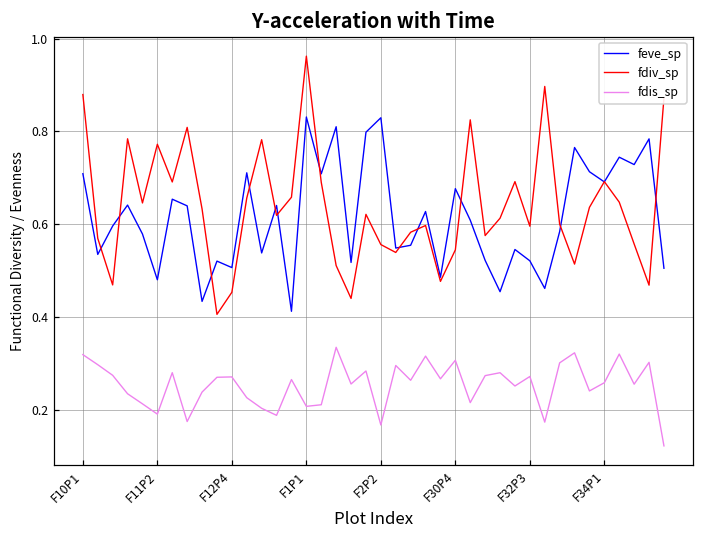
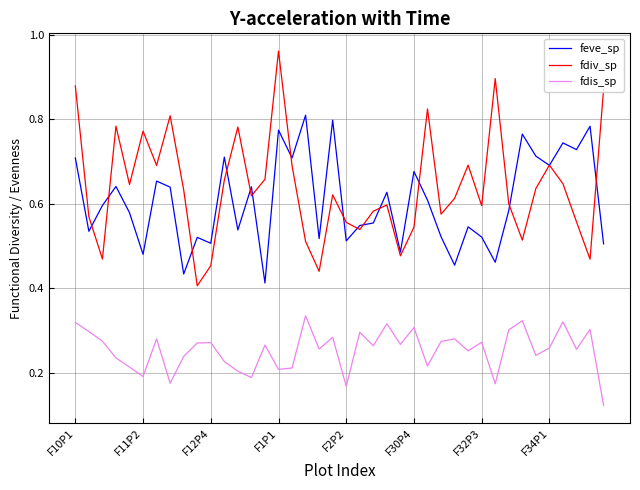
feve_sp, F1P1: 0.83 -> 0.77
feve_sp, F2P2: 0.83 -> 0.51
